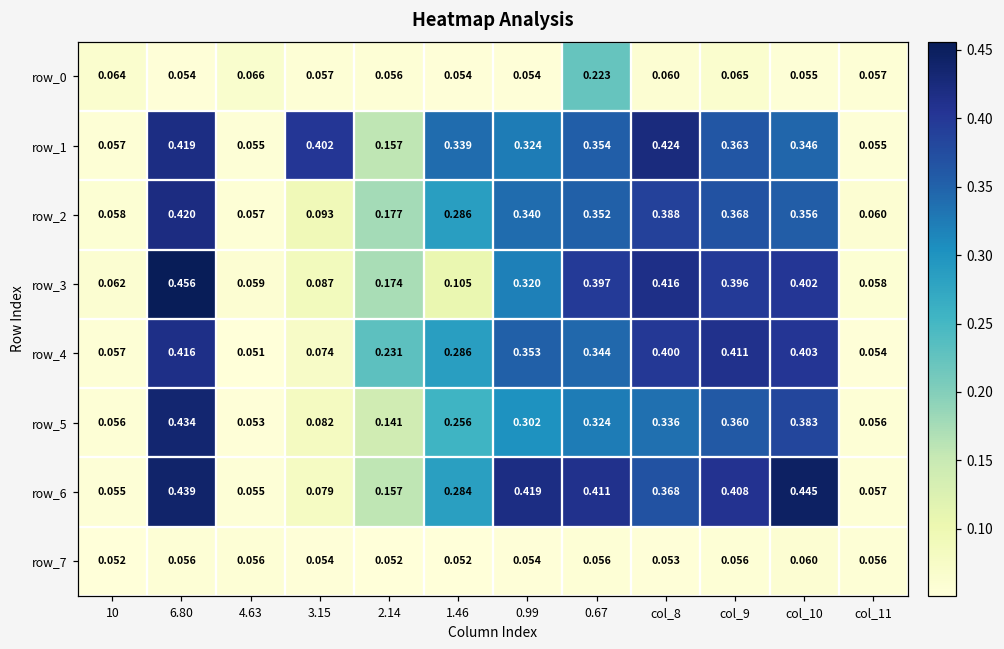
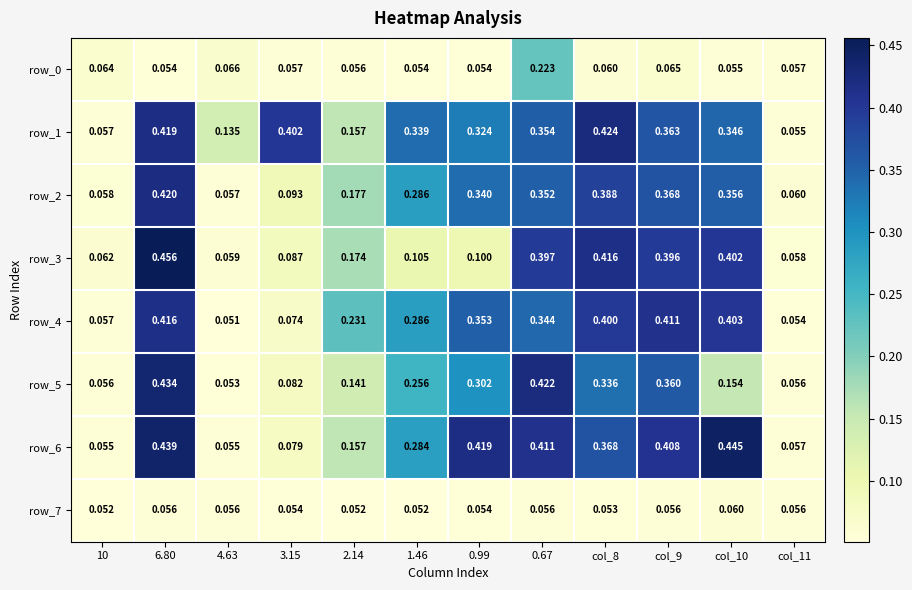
row_1, 4.63: 0.055 -> 0.135
row_3, 0.99: 0.320 -> 0.100
row_5, 0.67: 0.324 -> 0.422
row_5, col_10: 0.383 -> 0.154
